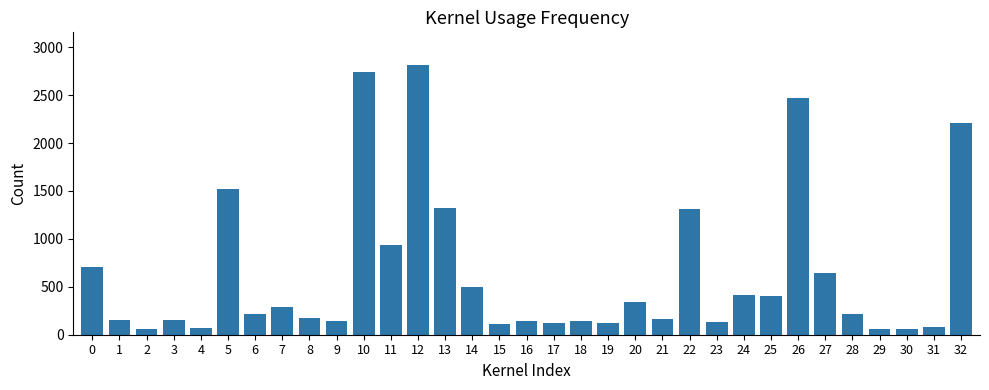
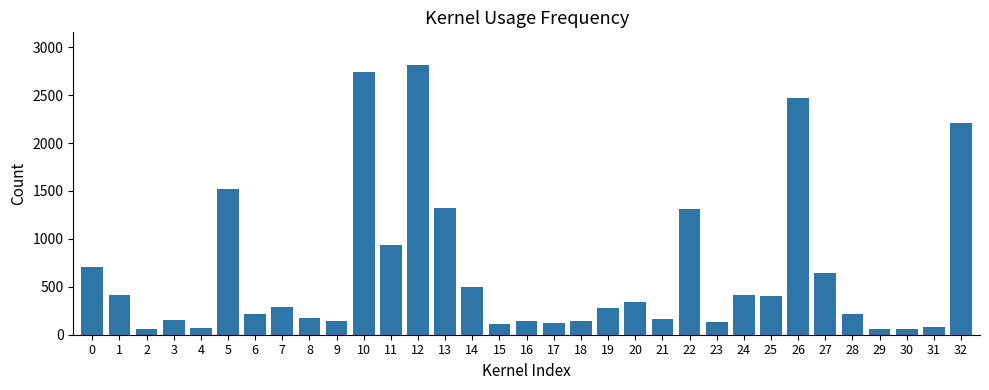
1: 200 -> 400
19: 100 -> 300
